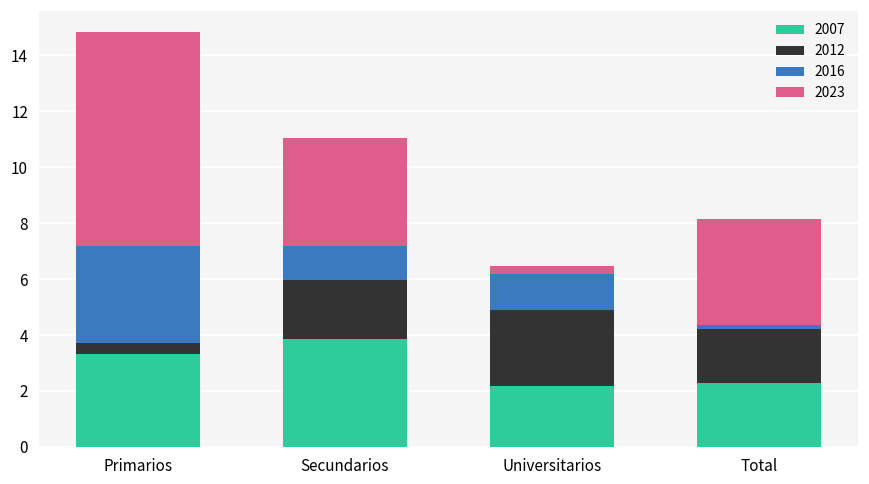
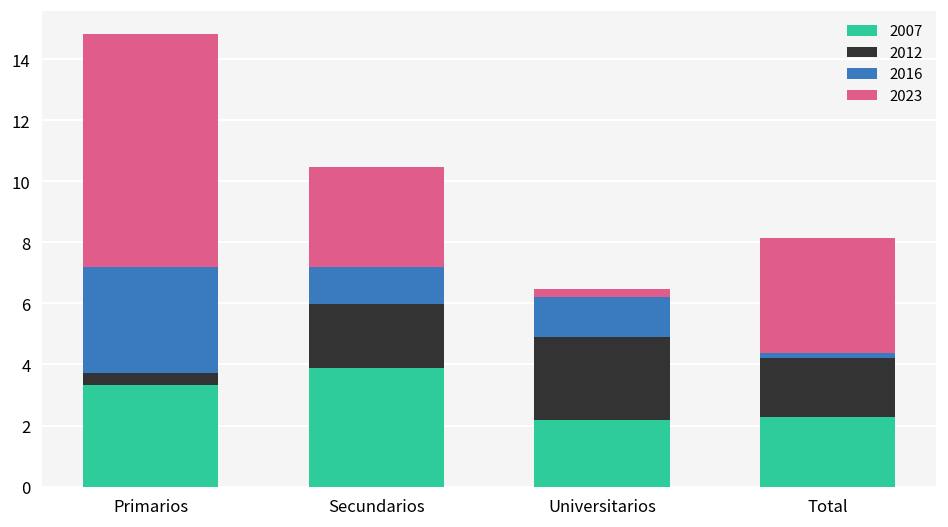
2023, Secundarios: 3.9 -> 3.3
